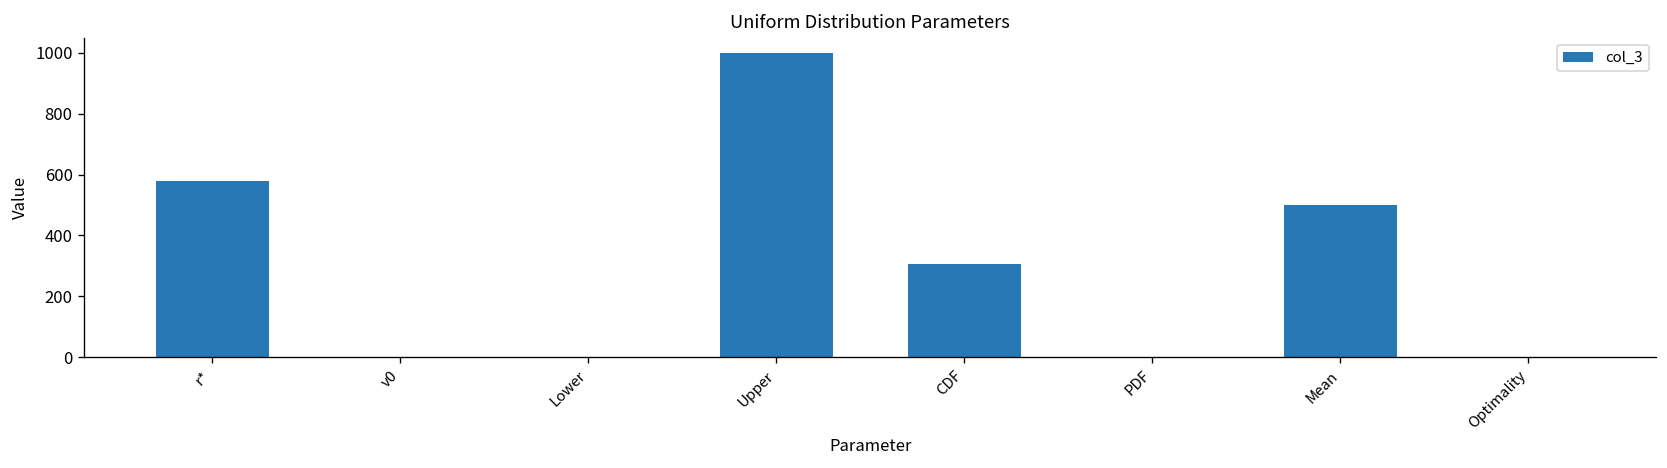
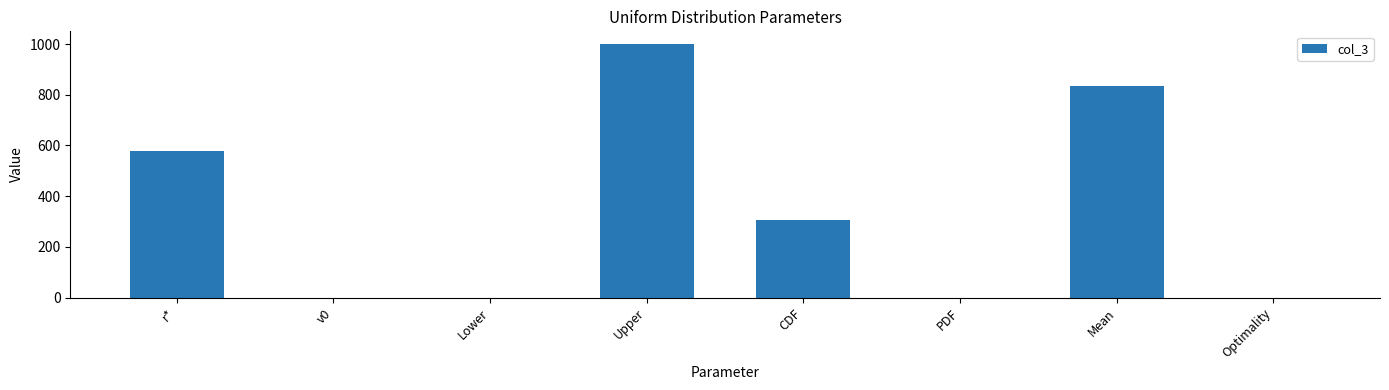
Mean: 500 -> 840
